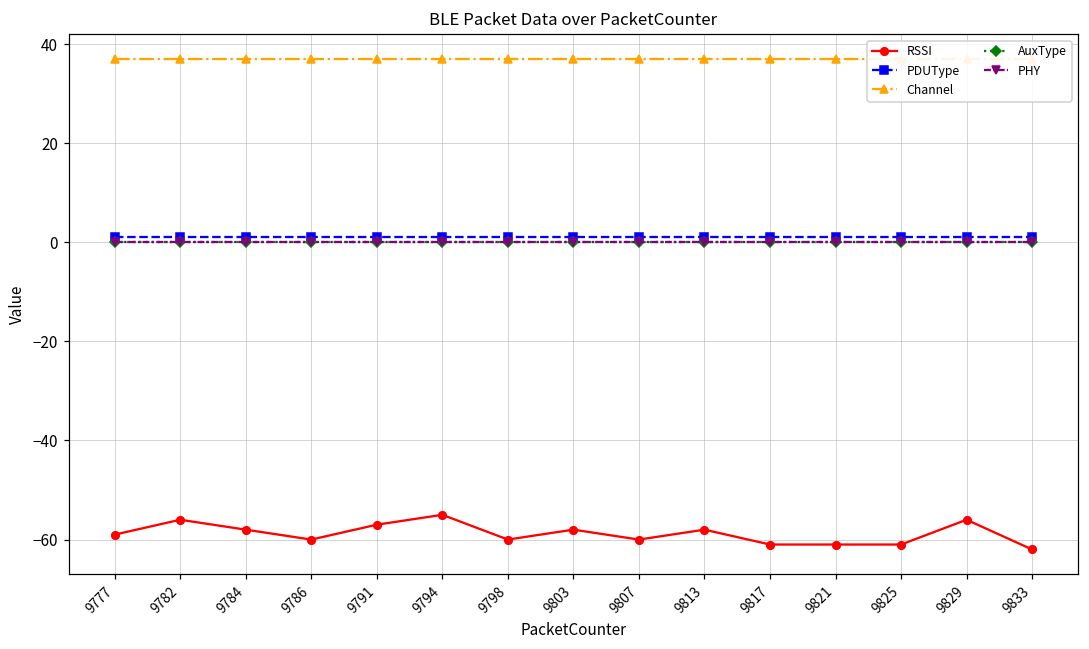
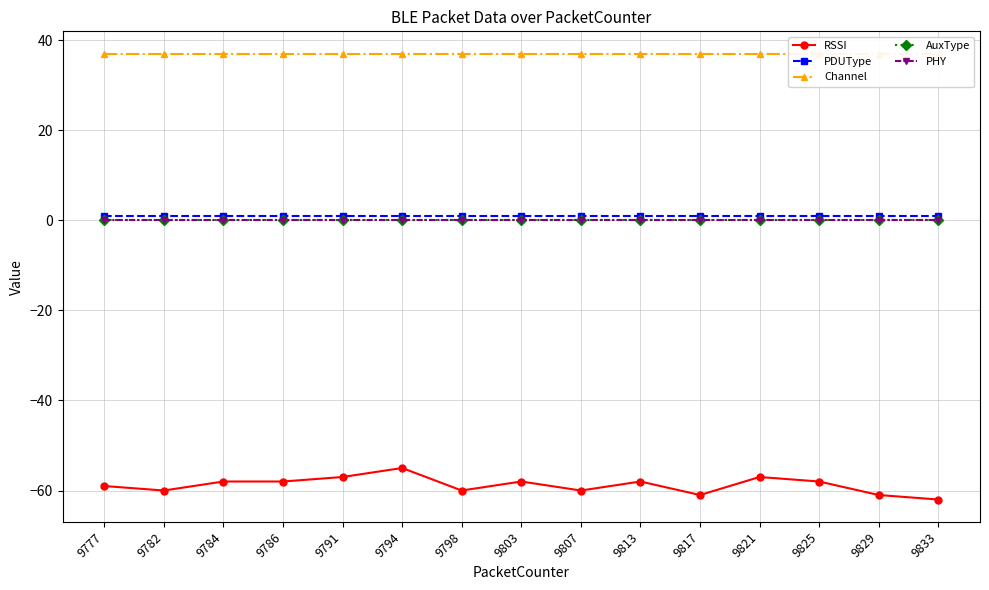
RSSI, 9782: -56 -> -60
RSSI, 9786: -60 -> -58
RSSI, 9821: -61 -> -57
RSSI, 9825: -61 -> -58
RSSI, 9829: -56 -> -61
